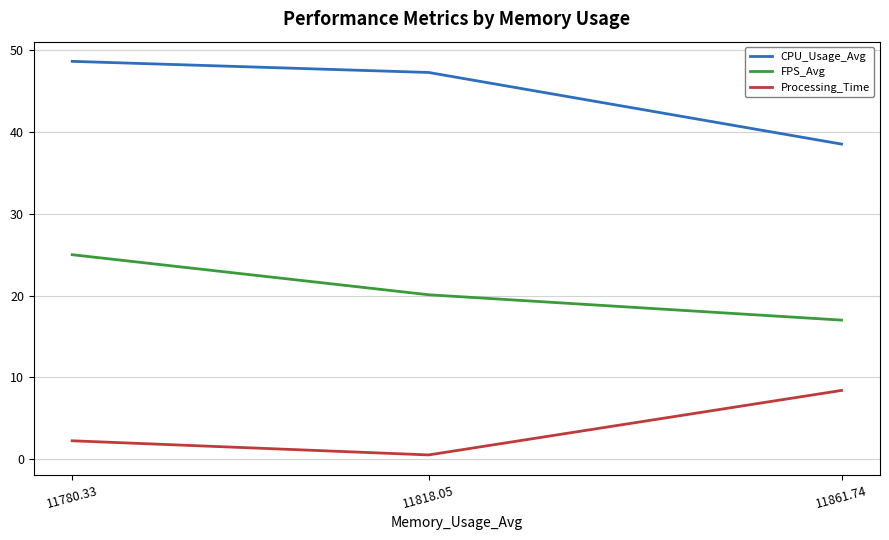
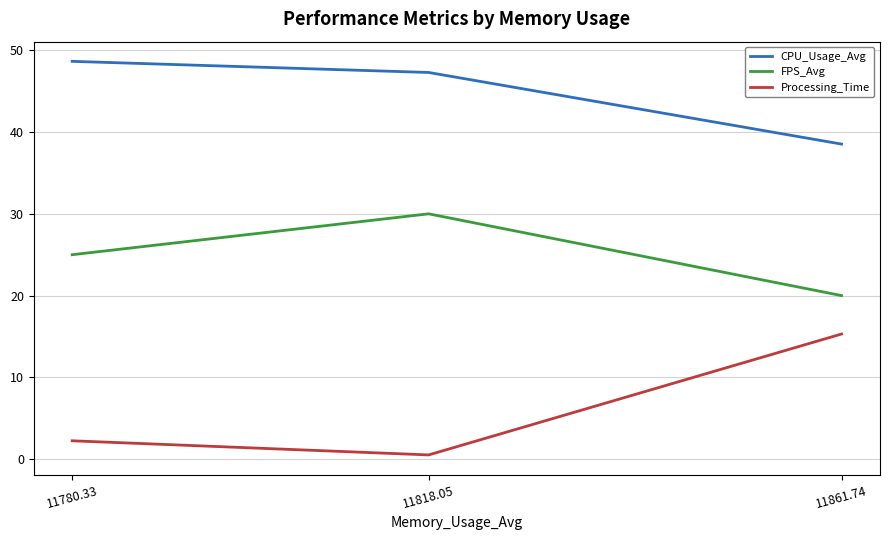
FPS_Avg, 11818.05: 20 -> 30
FPS_Avg, 11861.74: 17 -> 20
Processing_Time, 11861.74: 8 -> 15
